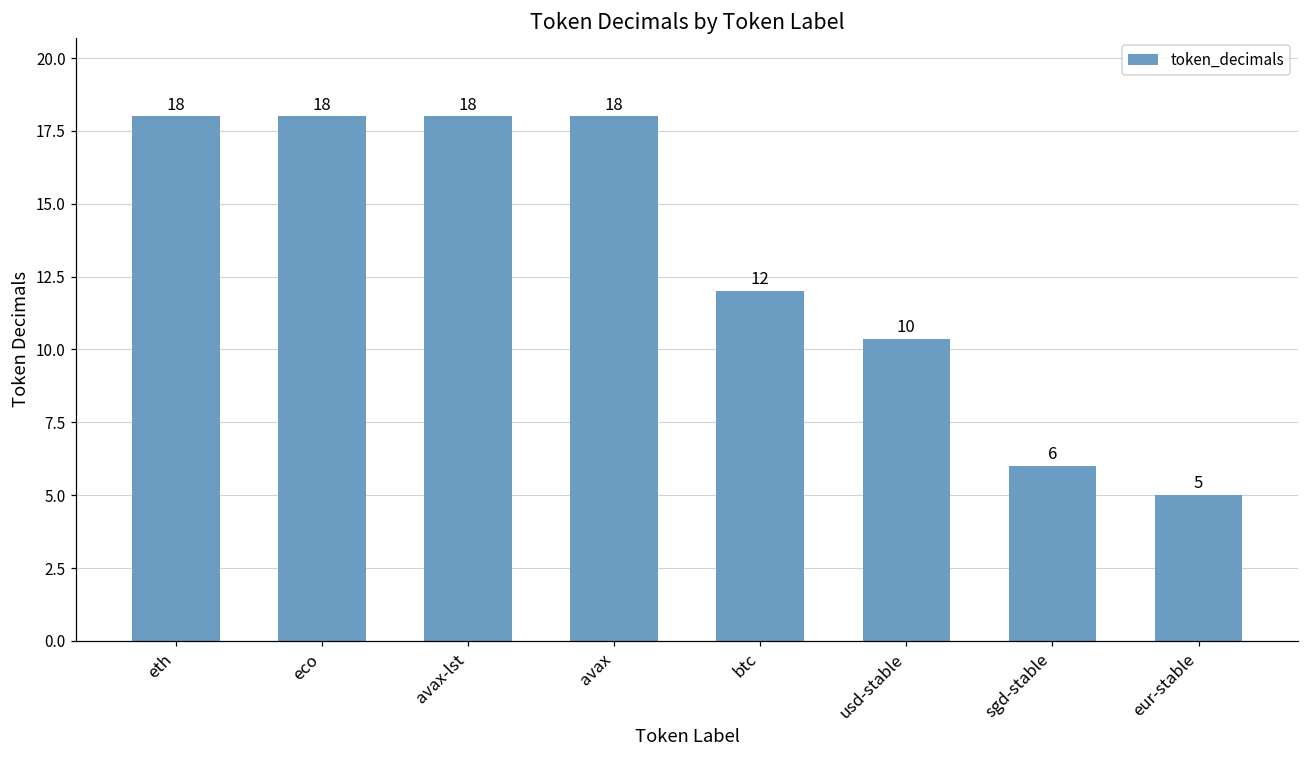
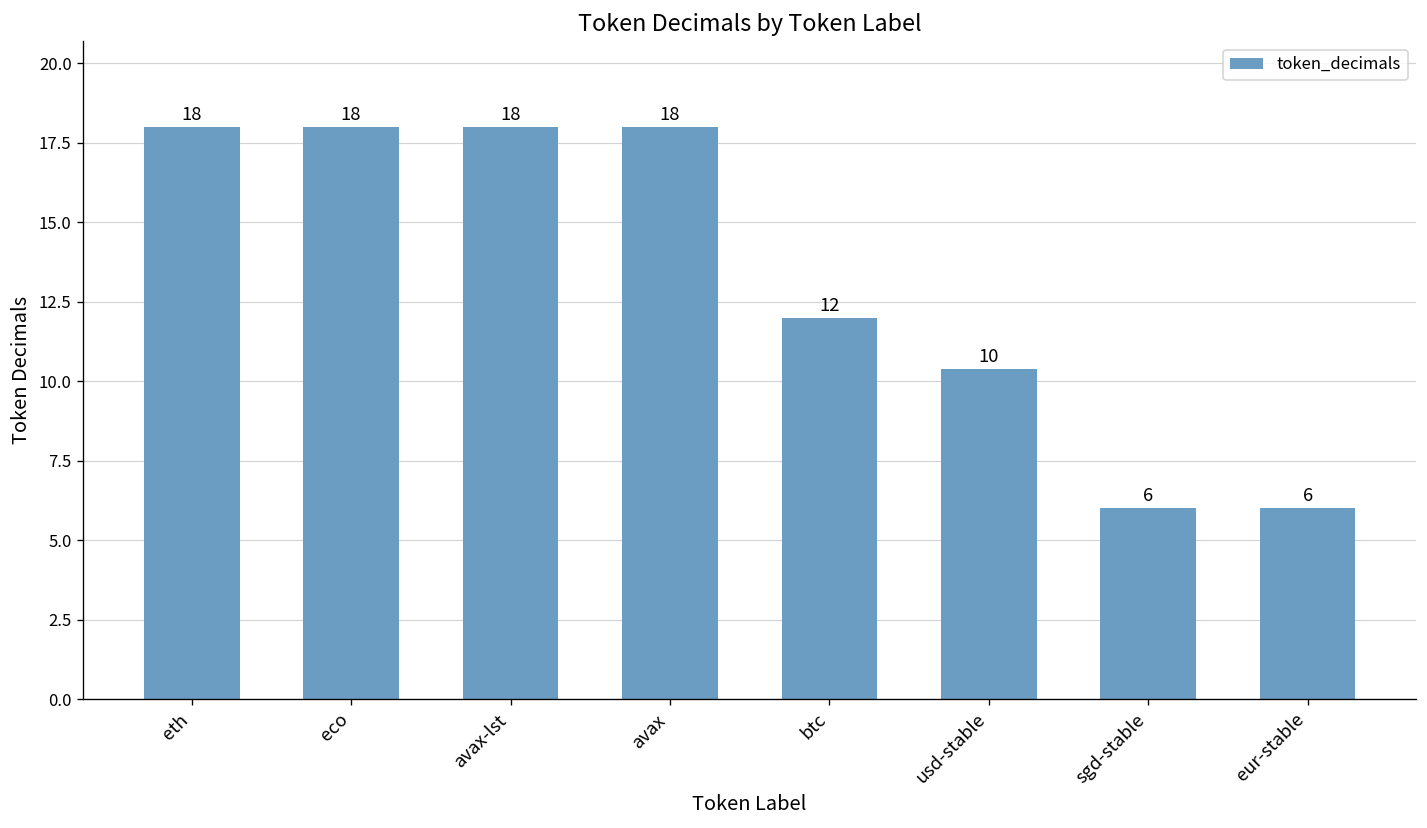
eur-stable: 5 -> 6
